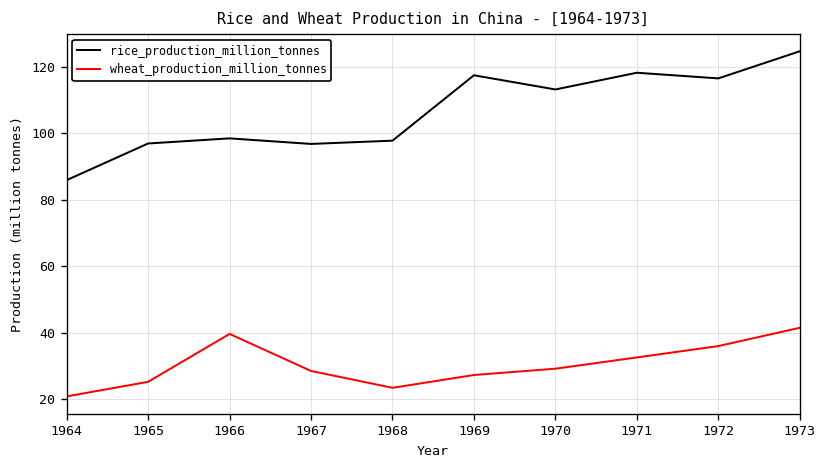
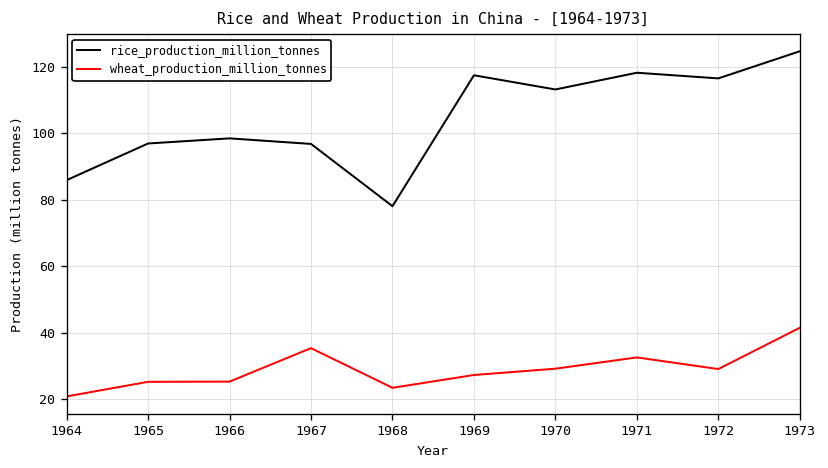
wheat_production_million_tonnes, 1966: 40 -> 25
wheat_production_million_tonnes, 1967: 29 -> 35
rice_production_million_tonnes, 1968: 98 -> 78
wheat_production_million_tonnes, 1972: 36 -> 29
